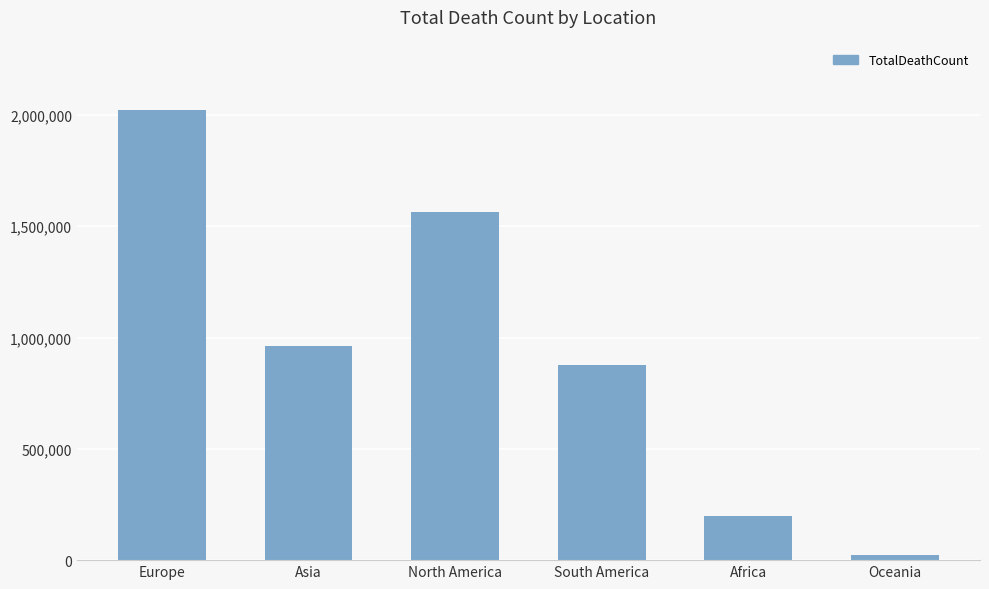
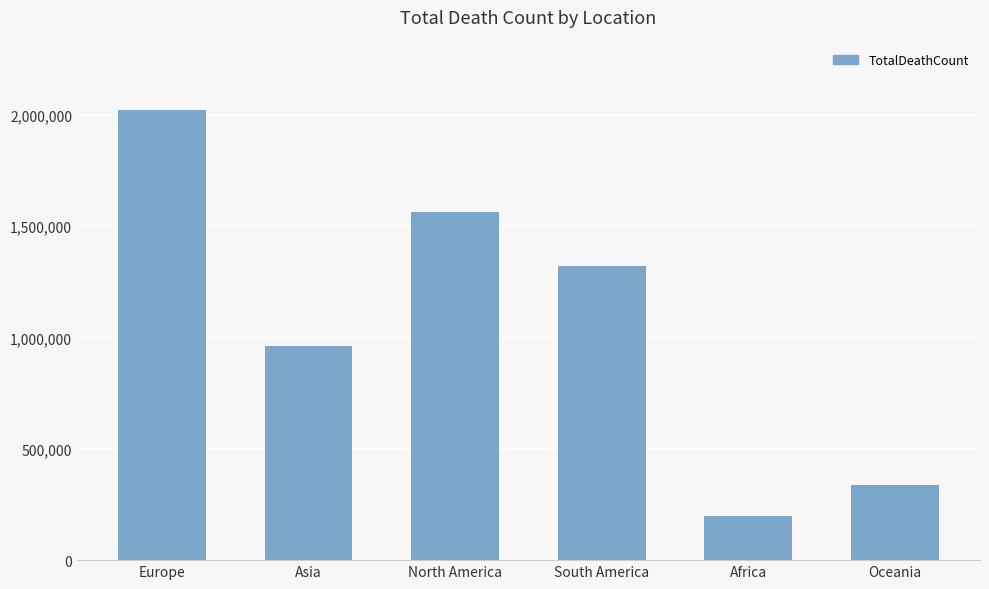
South America: 880,000 -> 1,320,000
Oceania: 20,000 -> 340,000
